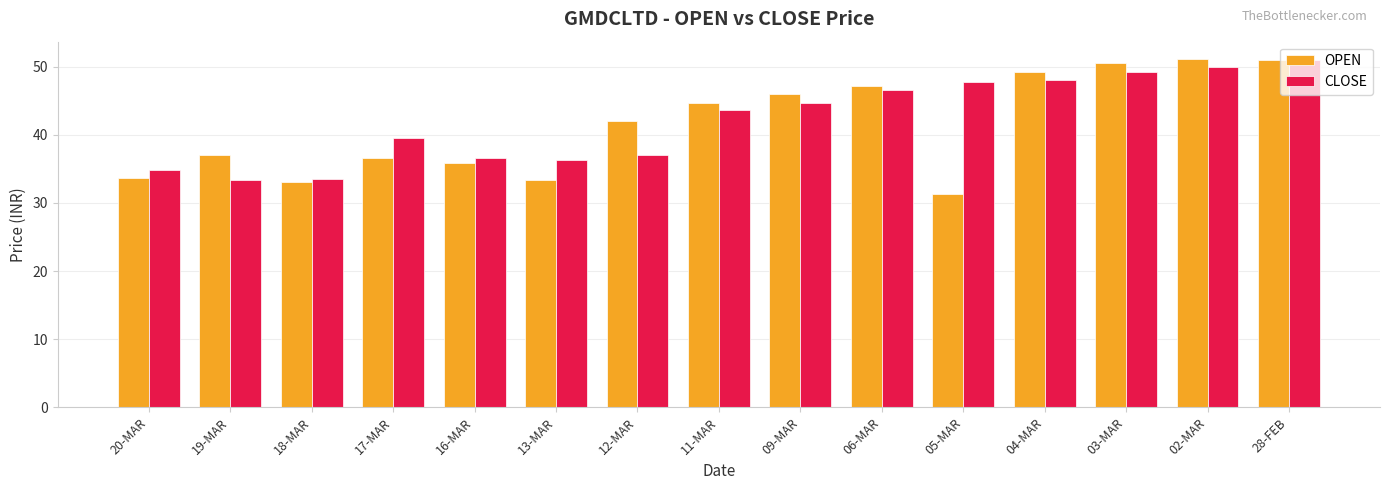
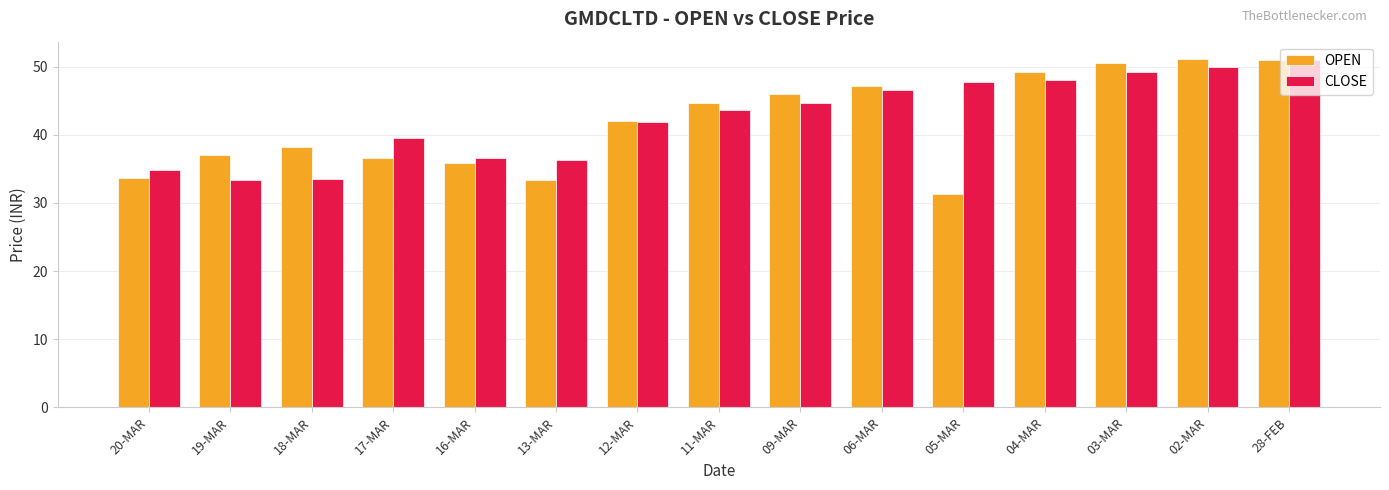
OPEN, 18-MAR: 33 -> 38
CLOSE, 12-MAR: 37 -> 42
